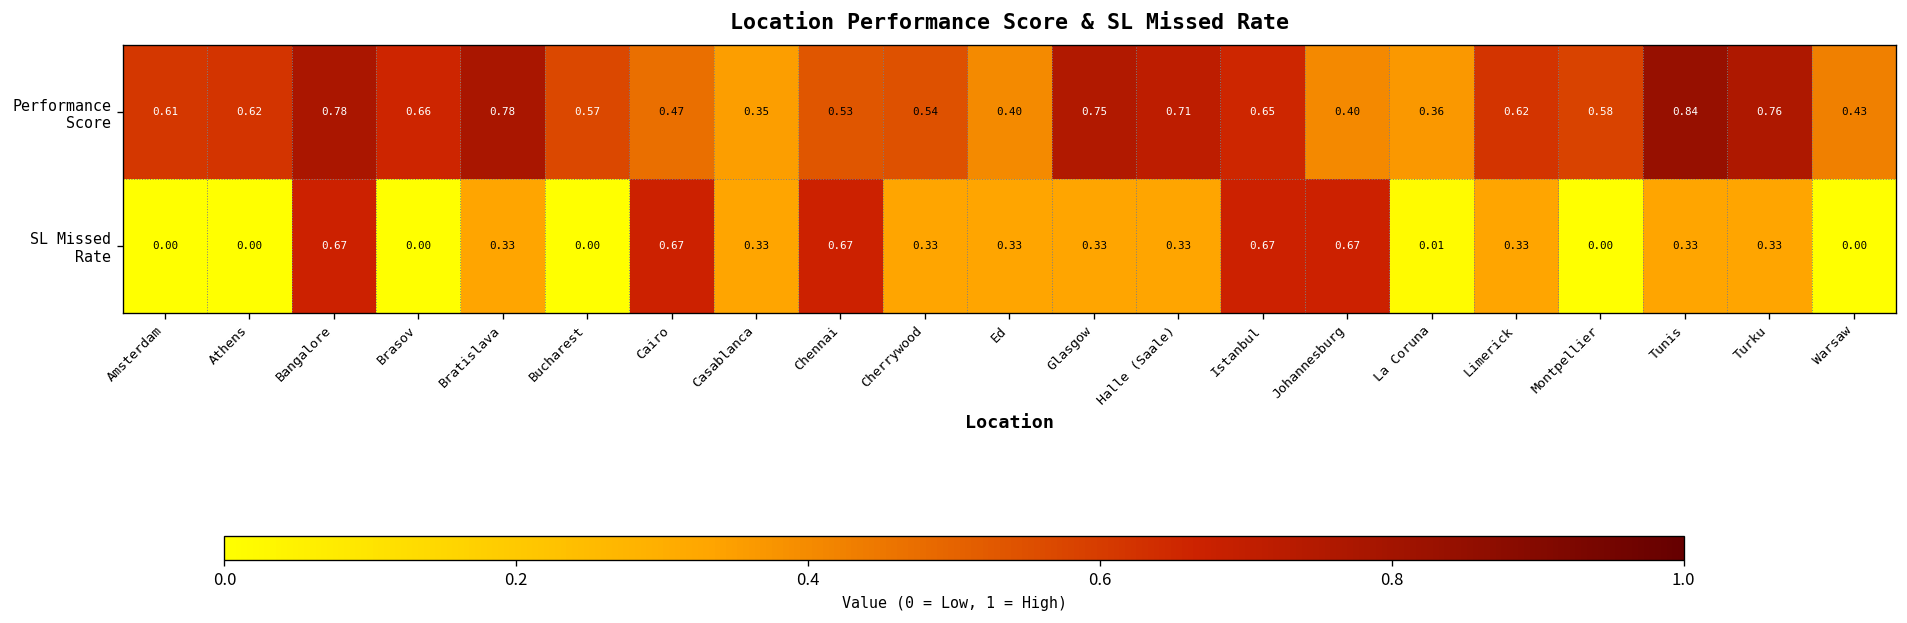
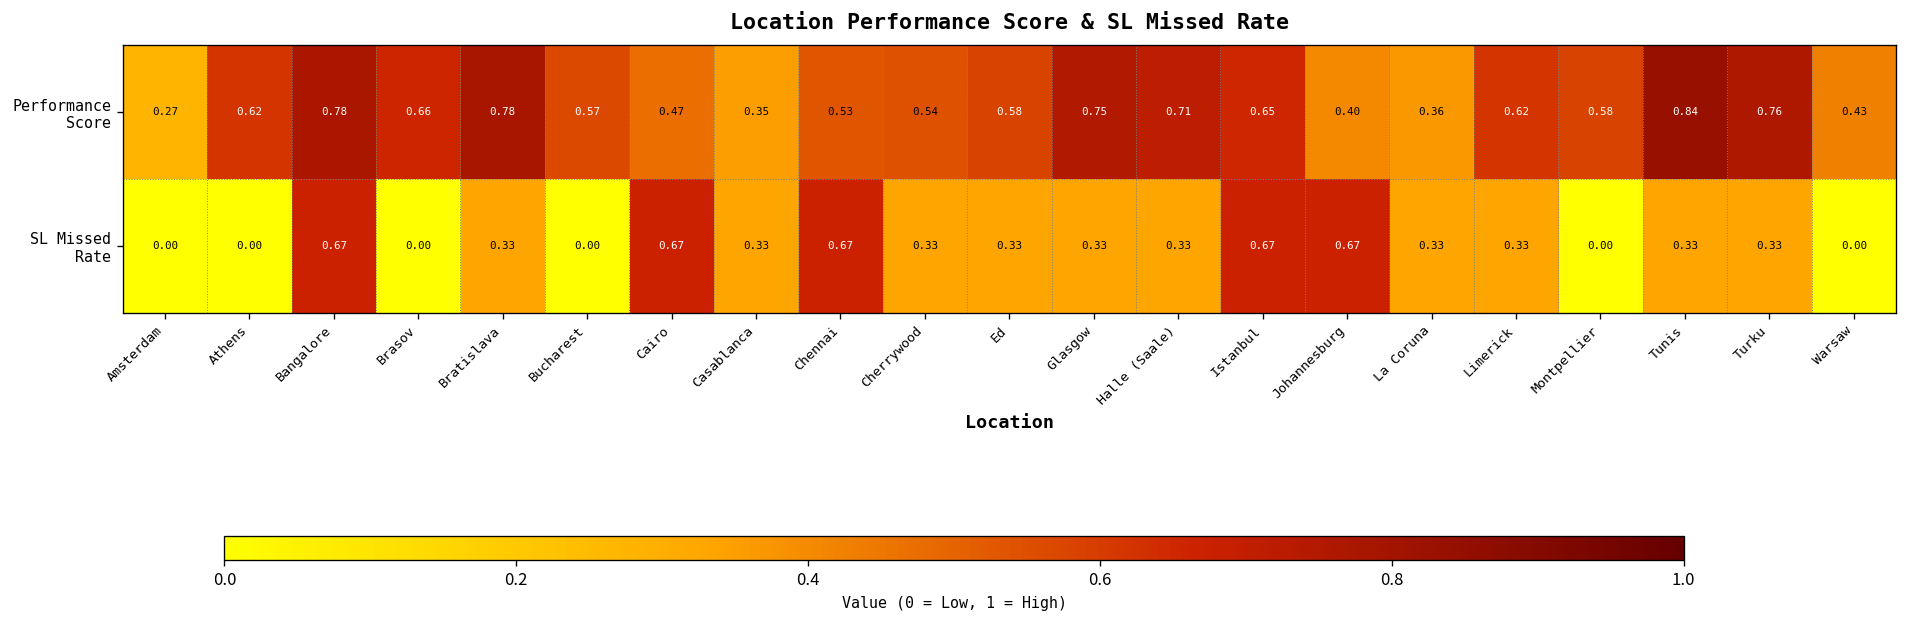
Performance Score, Amsterdam: 0.61 -> 0.27
Performance Score, Ed: 0.40 -> 0.58
SL Missed Rate, La Coruna: 0.01 -> 0.33
